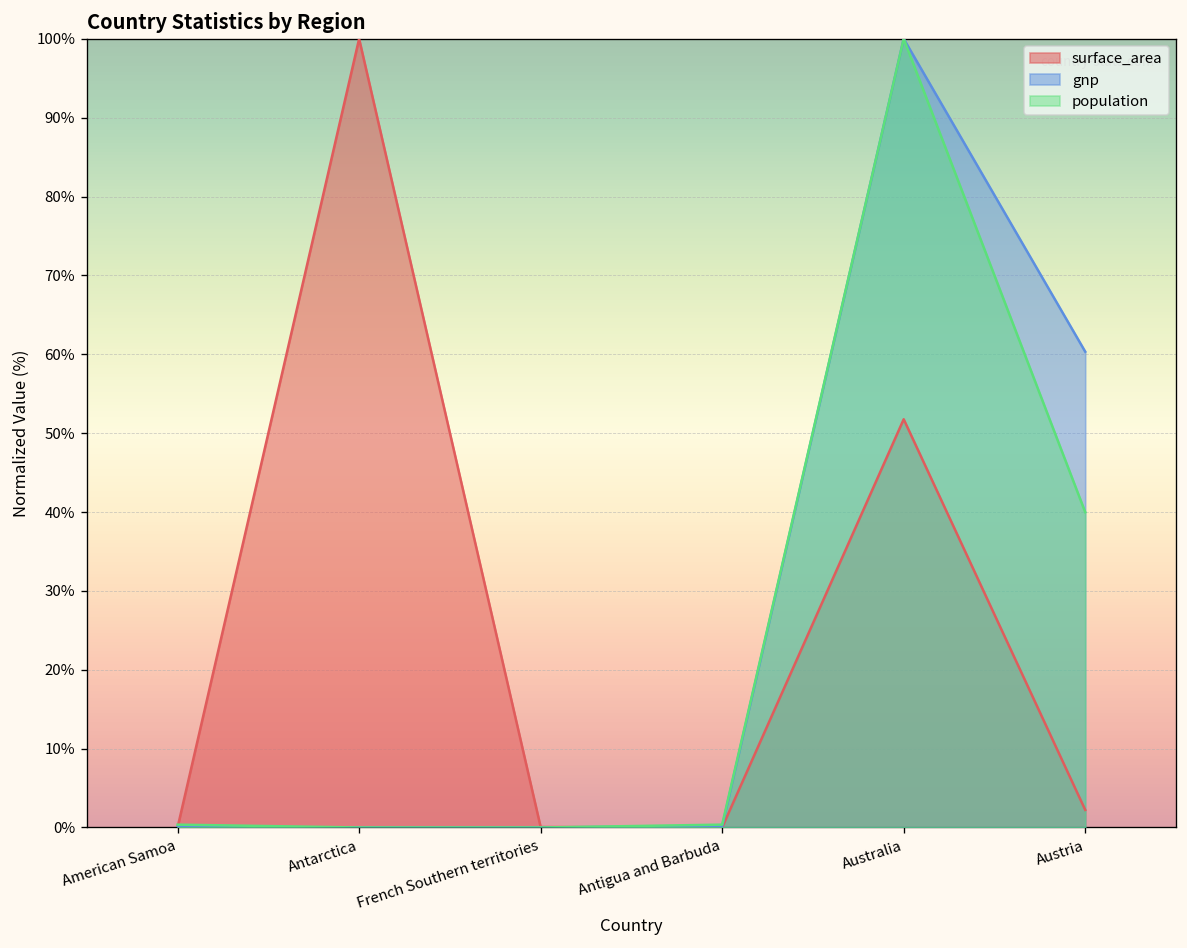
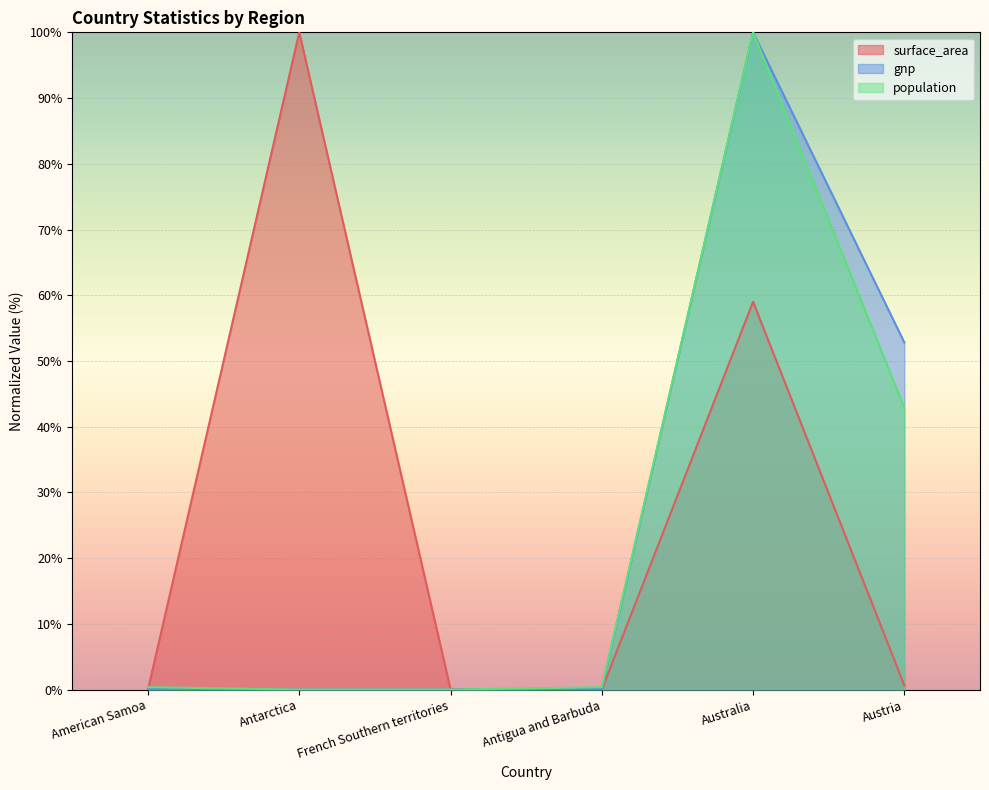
surface_area, Australia: 52% -> 59%
surface_area, Austria: 2% -> 1%
gnp, Austria: 60% -> 53%
population, Austria: 40% -> 43%
